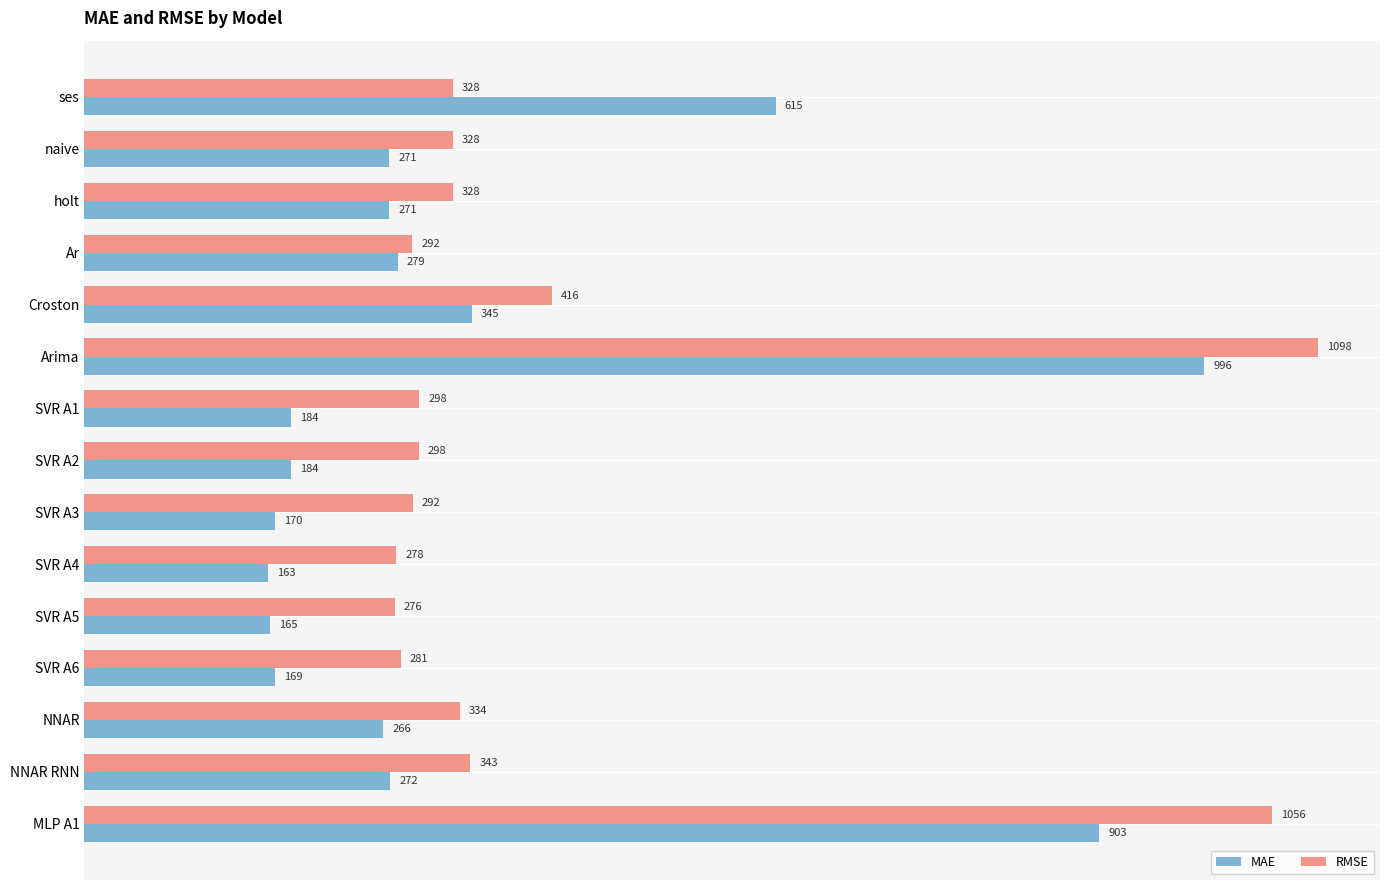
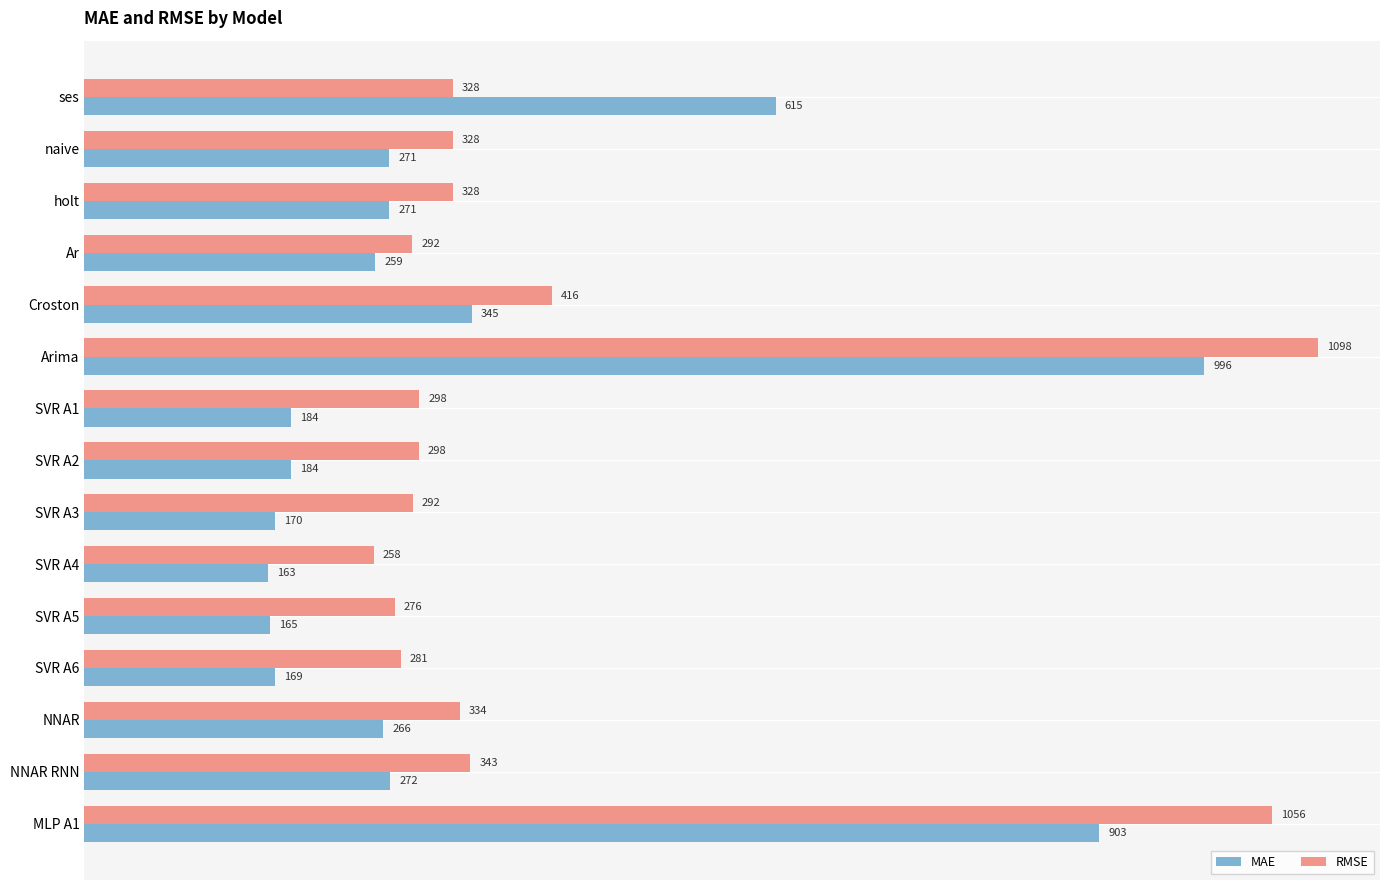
MAE, Ar: 279 -> 259
RMSE, SVR A4: 278 -> 258
